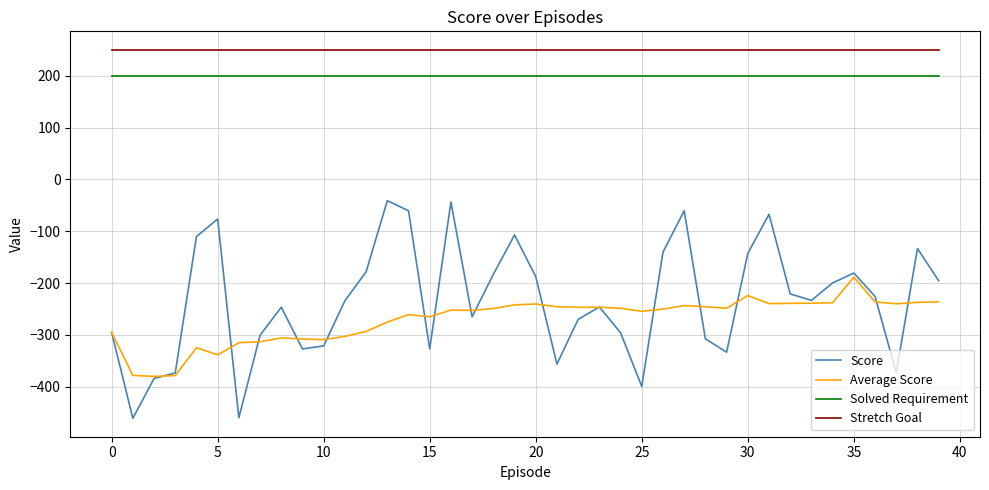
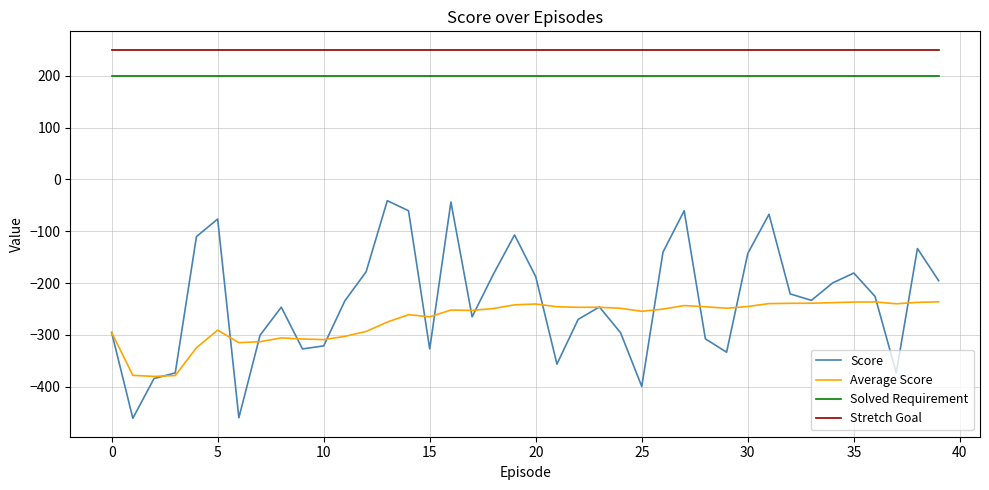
Average Score, 5: -340 -> -290
Average Score, 30: -220 -> -250
Average Score, 35: -190 -> -240
